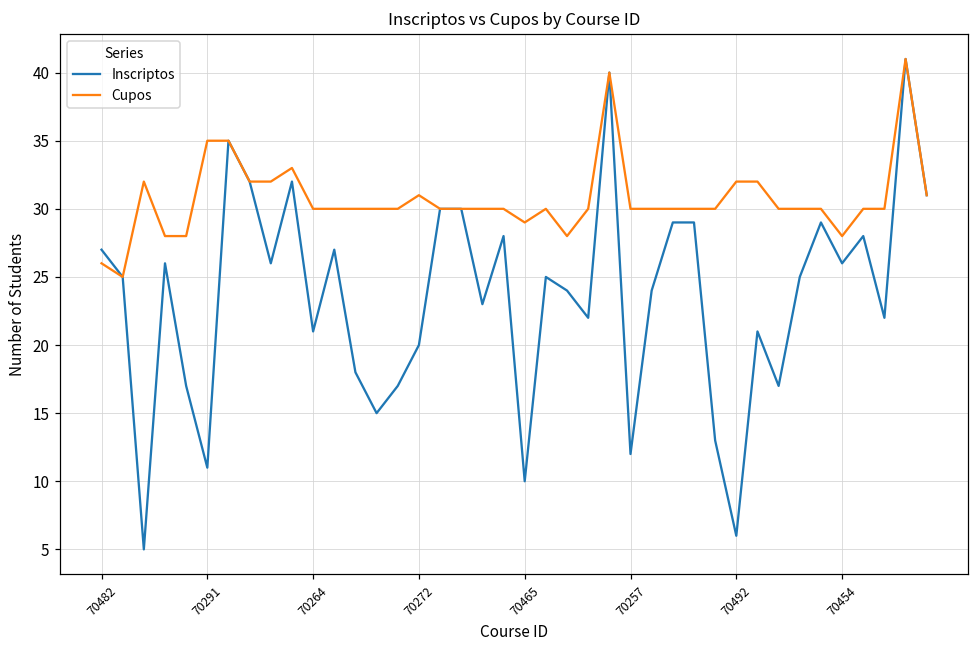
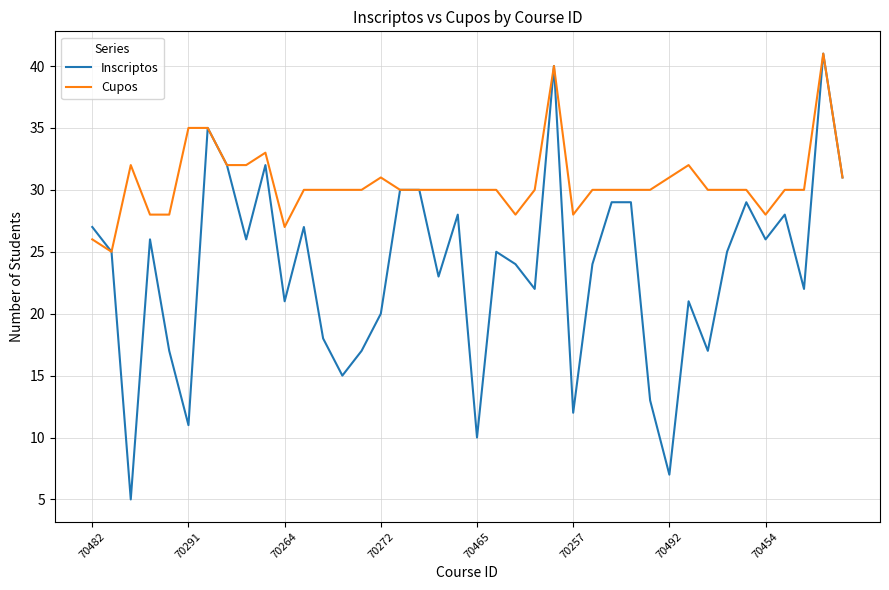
Cupos, 70264: 30 -> 27
Cupos, 70465: 29 -> 30
Cupos, 70257: 30 -> 28
Inscriptos, 70492: 6 -> 7
Cupos, 70492: 32 -> 31
